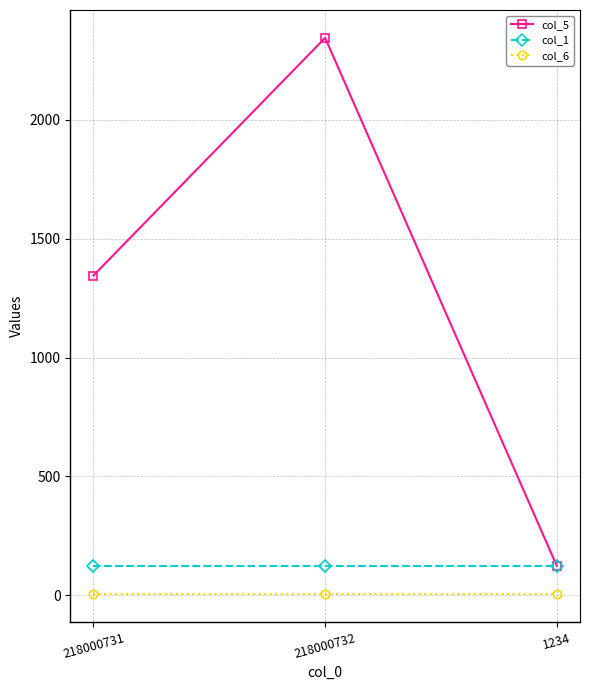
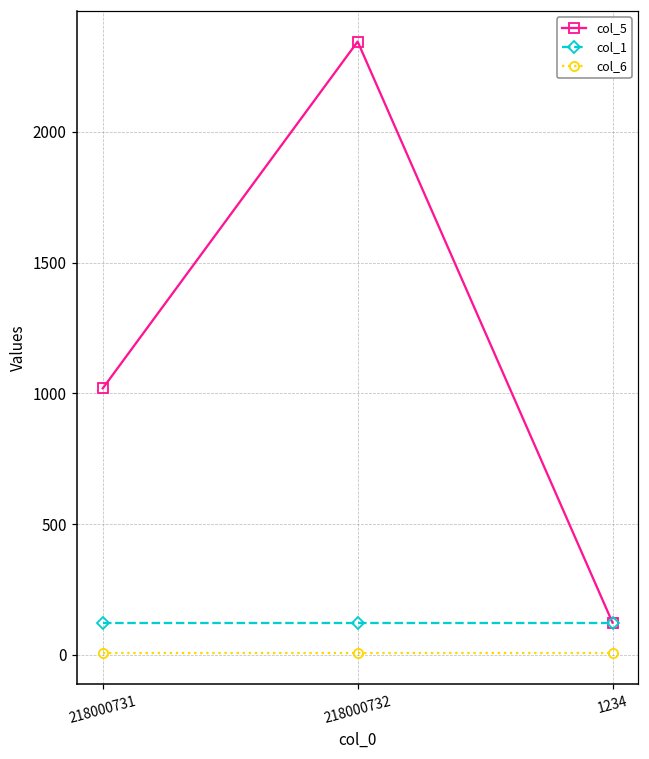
col_5, 218000731: 1350 -> 1020
